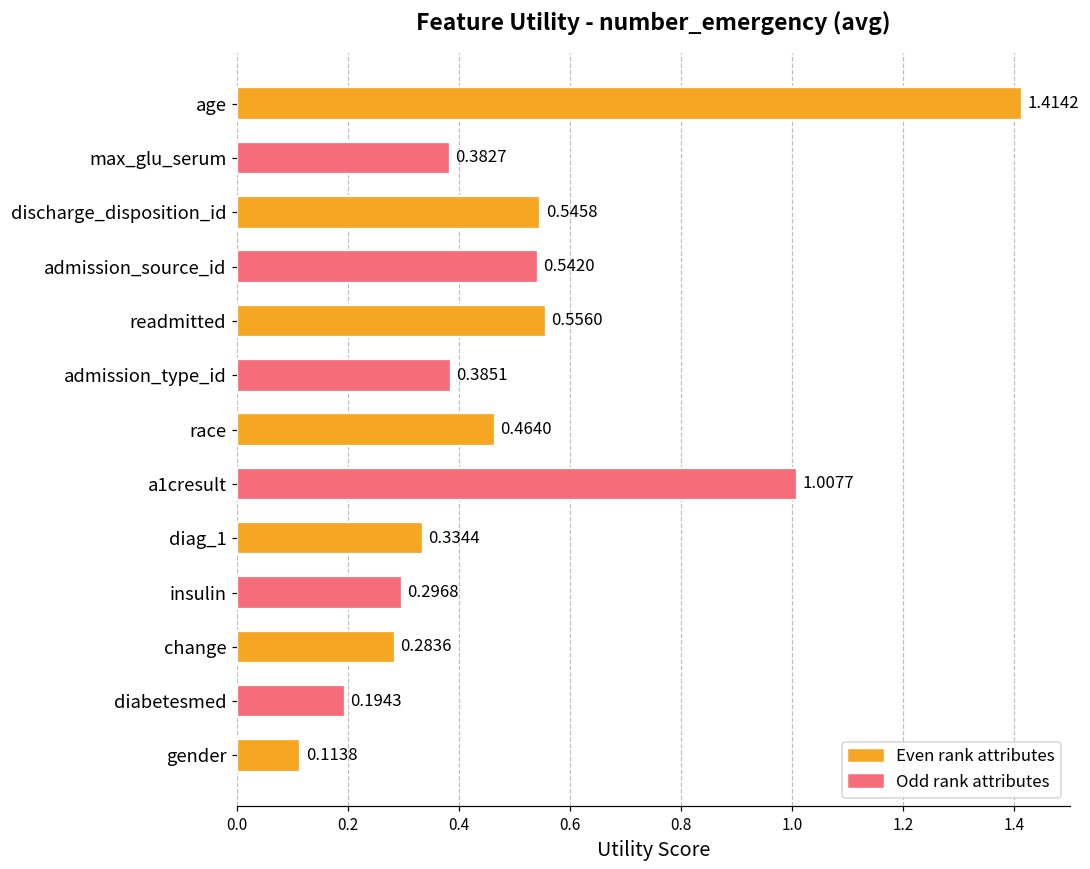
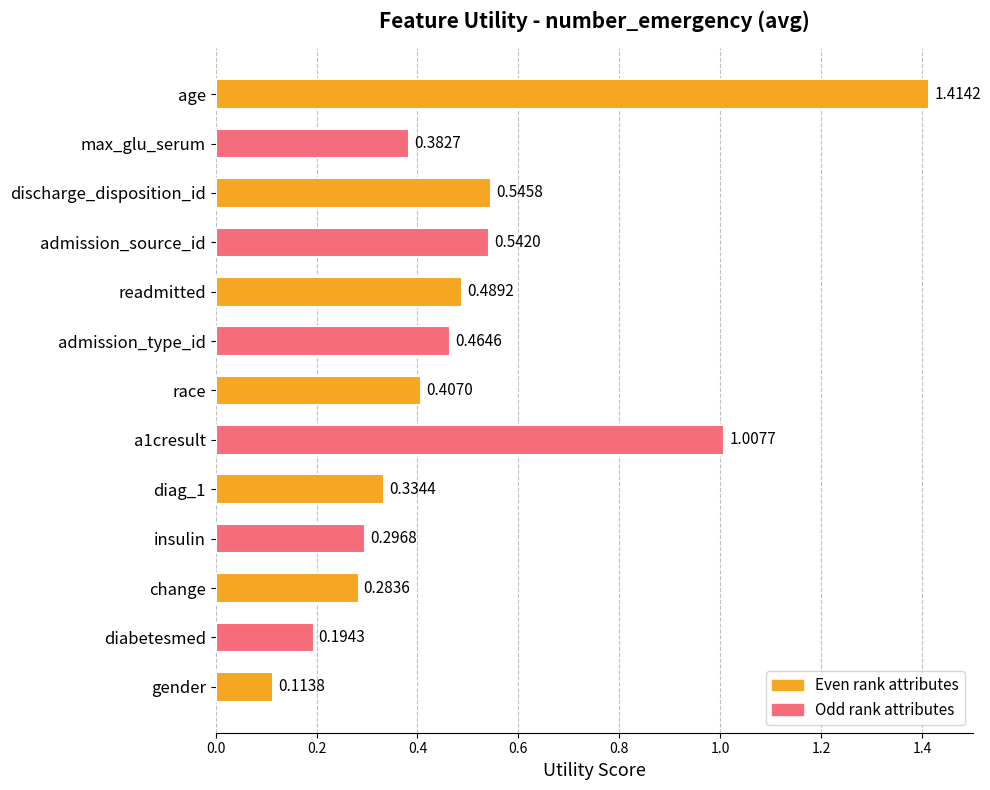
readmitted: 0.5560 -> 0.4892
admission_type_id: 0.3851 -> 0.4646
race: 0.4640 -> 0.4070
